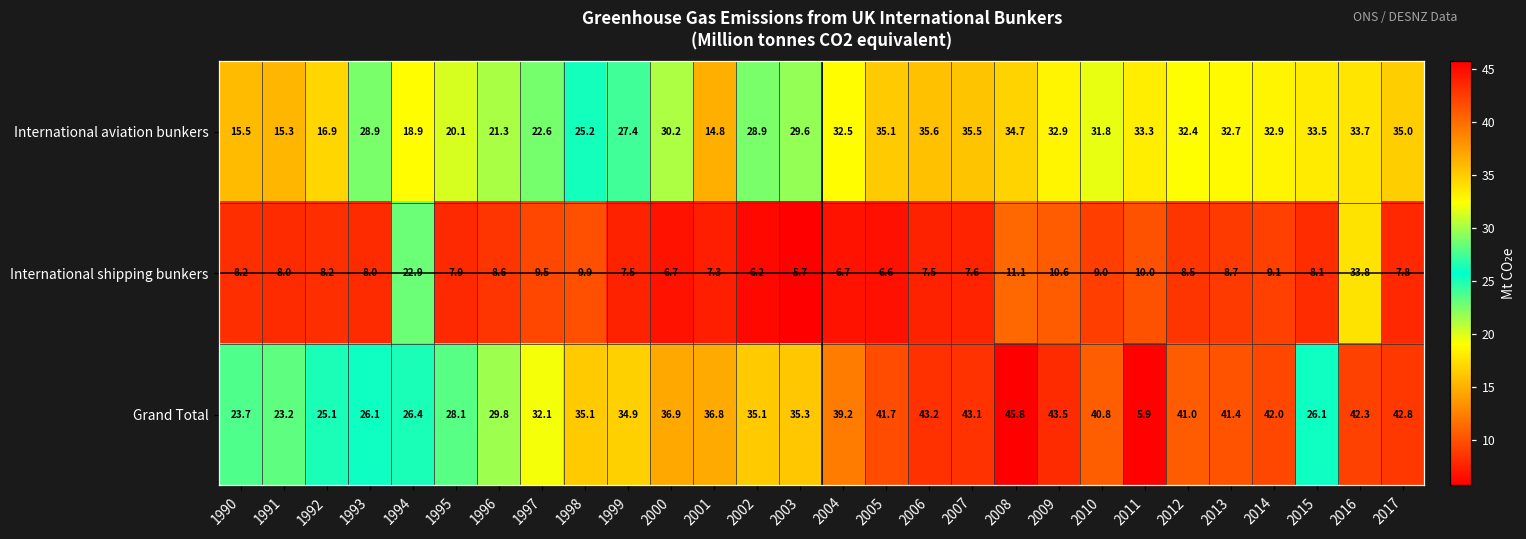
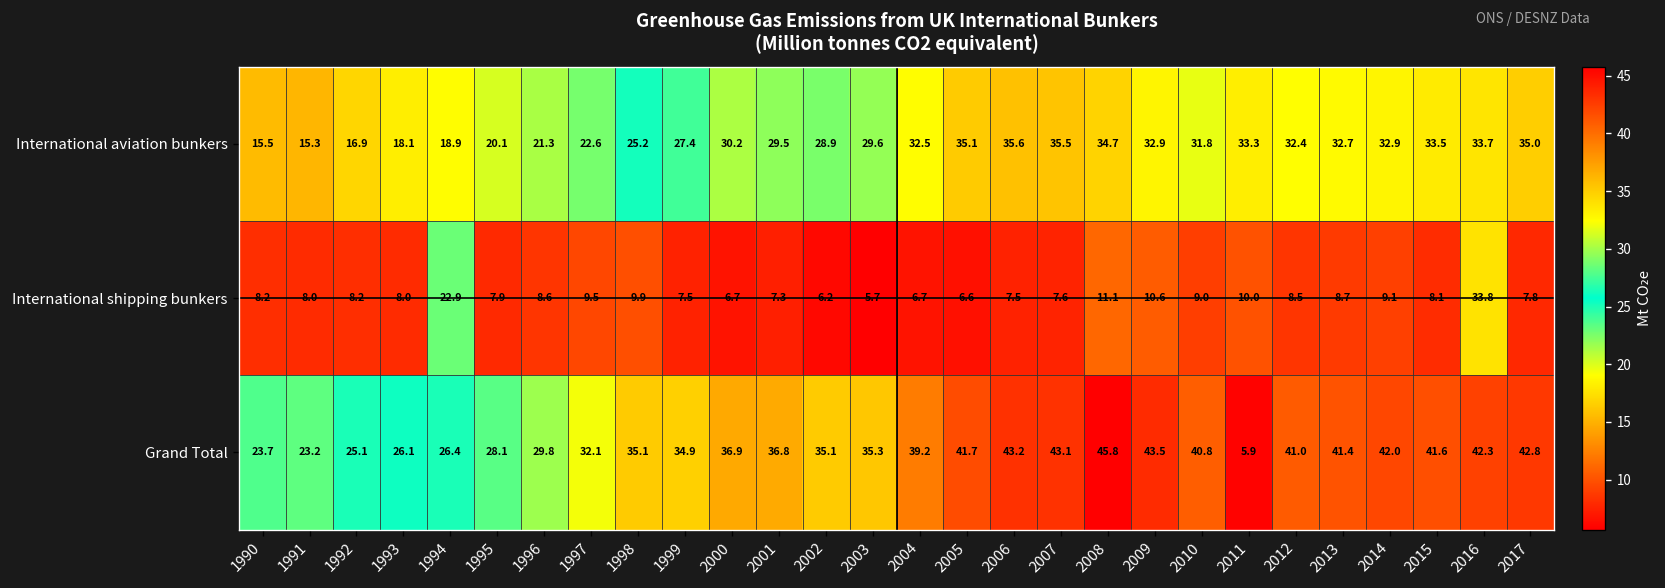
International aviation bunkers, 1993: 28.9 -> 18.1
International aviation bunkers, 2001: 14.8 -> 29.5
Grand Total, 2015: 26.1 -> 41.6
